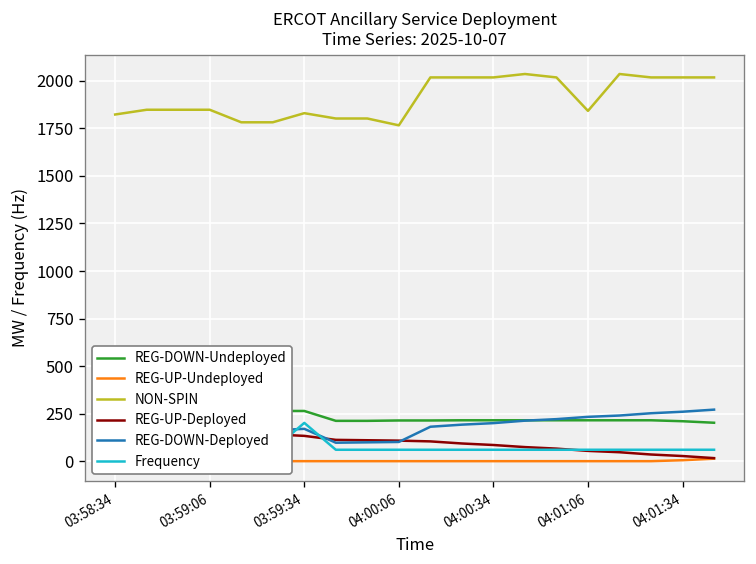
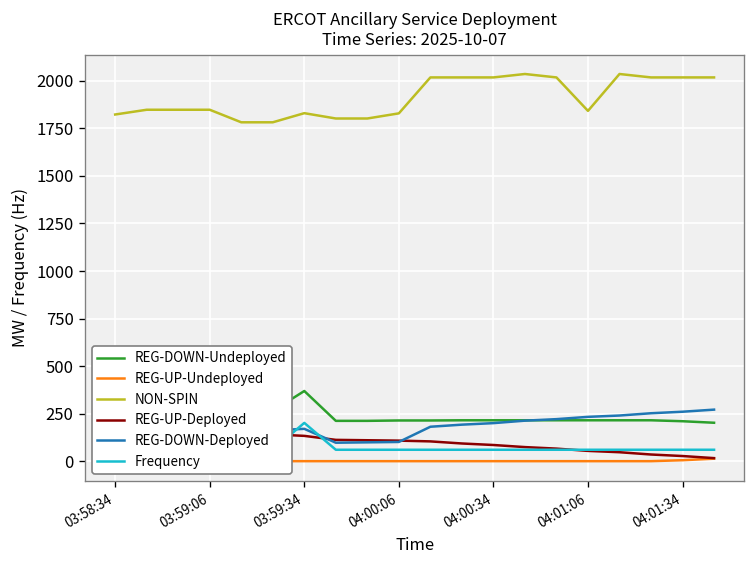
REG-DOWN-Undeployed, 03:59:34: 260 -> 370
NON-SPIN, 04:00:06: 1770 -> 1830
